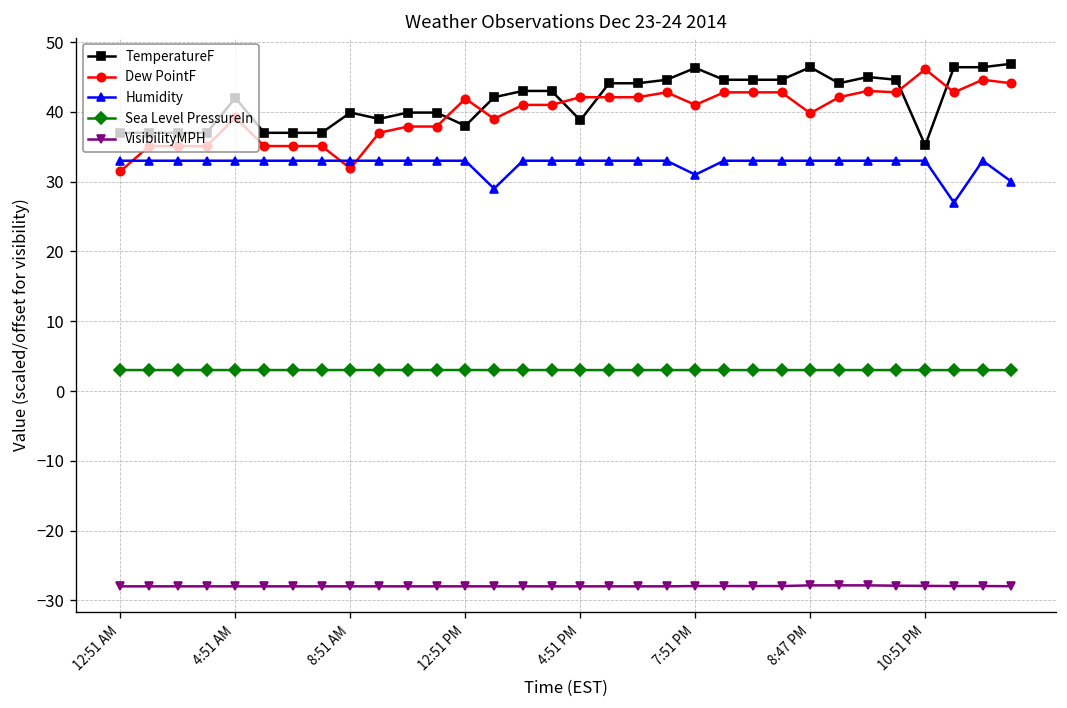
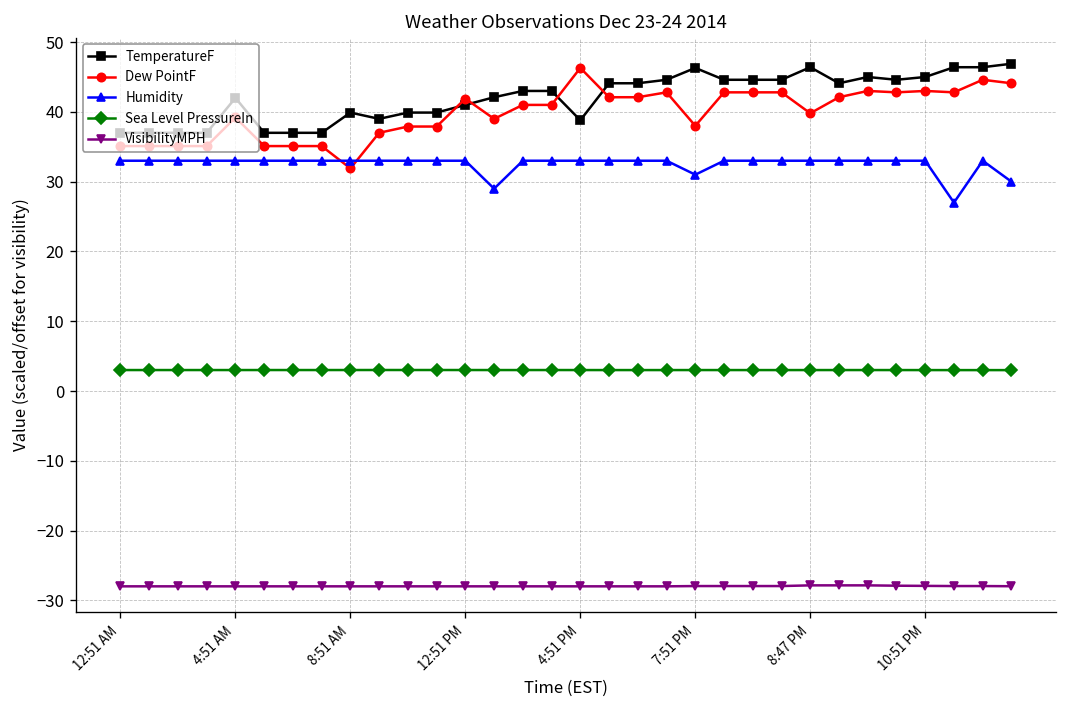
Dew PointF, 12:51 AM: 32 -> 35
TemperatureF, 12:51 PM: 38 -> 41
Dew PointF, 4:51 PM: 42 -> 46
Dew PointF, 7:51 PM: 41 -> 38
TemperatureF, 10:51 PM: 35 -> 45
Dew PointF, 10:51 PM: 46 -> 43
